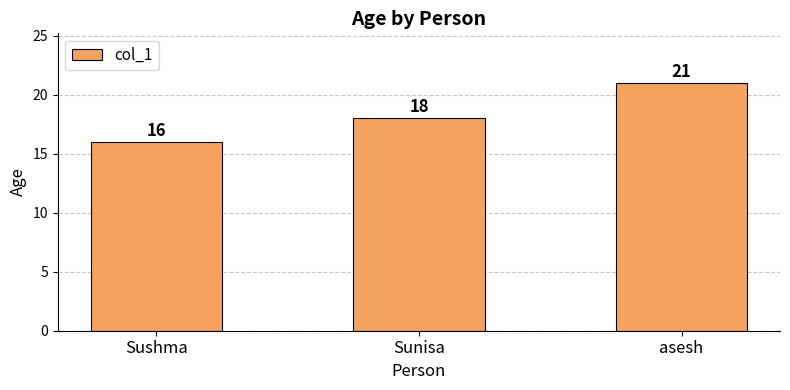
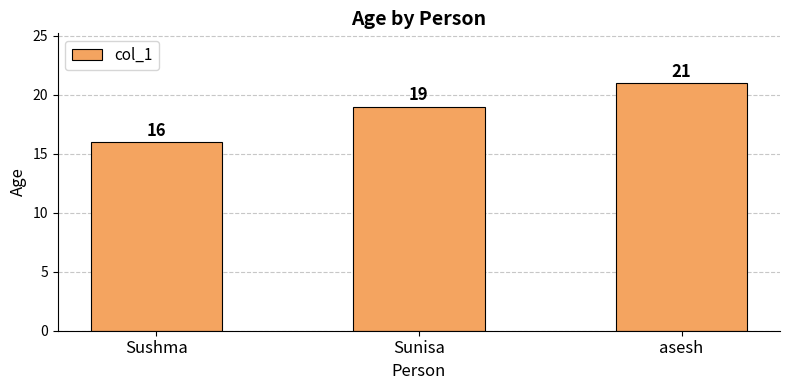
Sunisa: 18 -> 19
